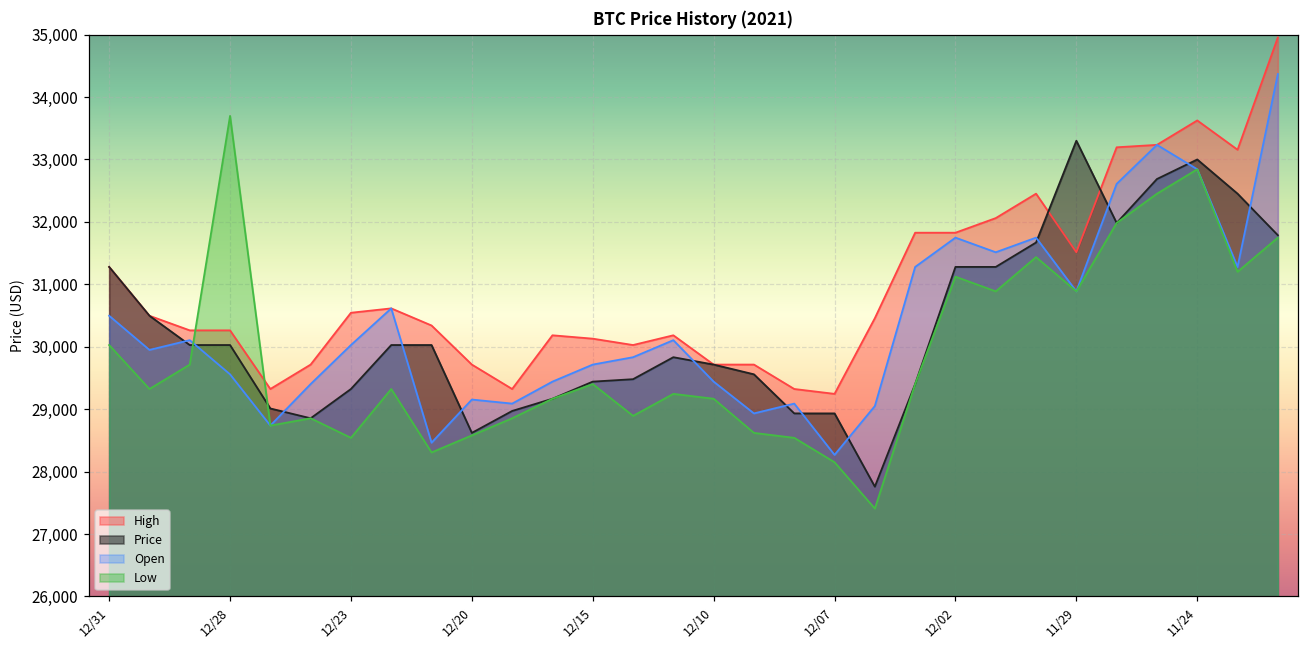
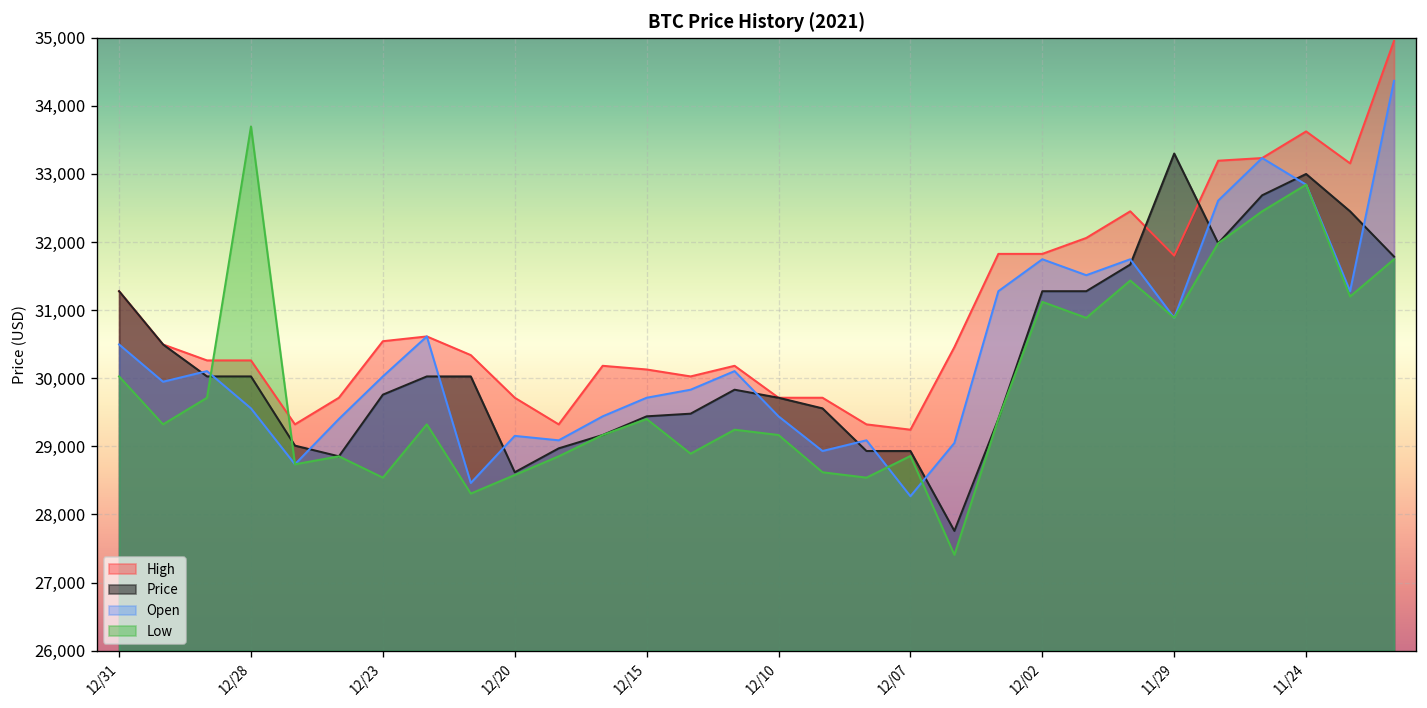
Price, 12/23: 29,300 -> 29,800
Low, 12/07: 28,200 -> 28,900
High, 11/29: 31,500 -> 31,800
